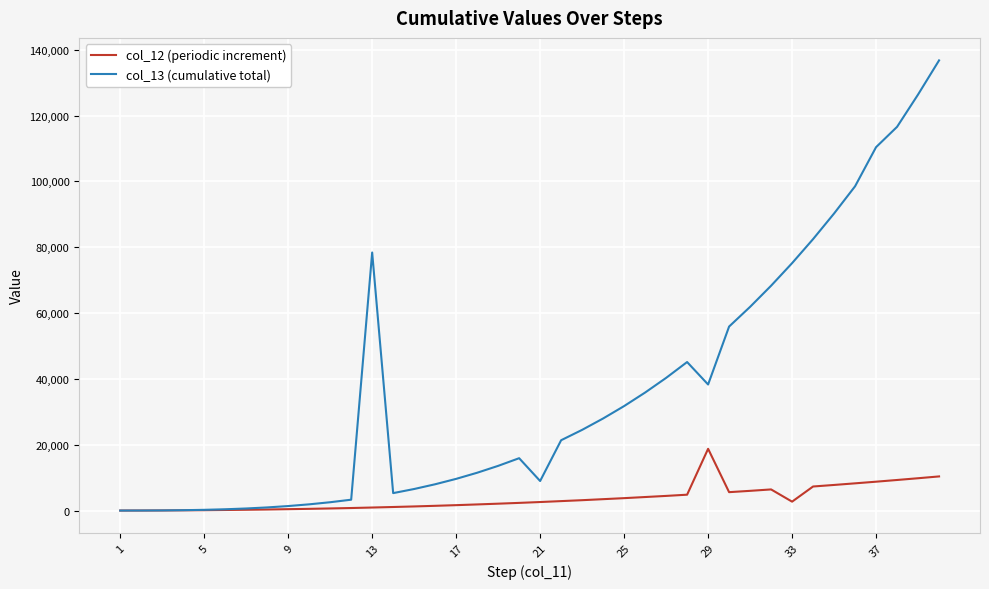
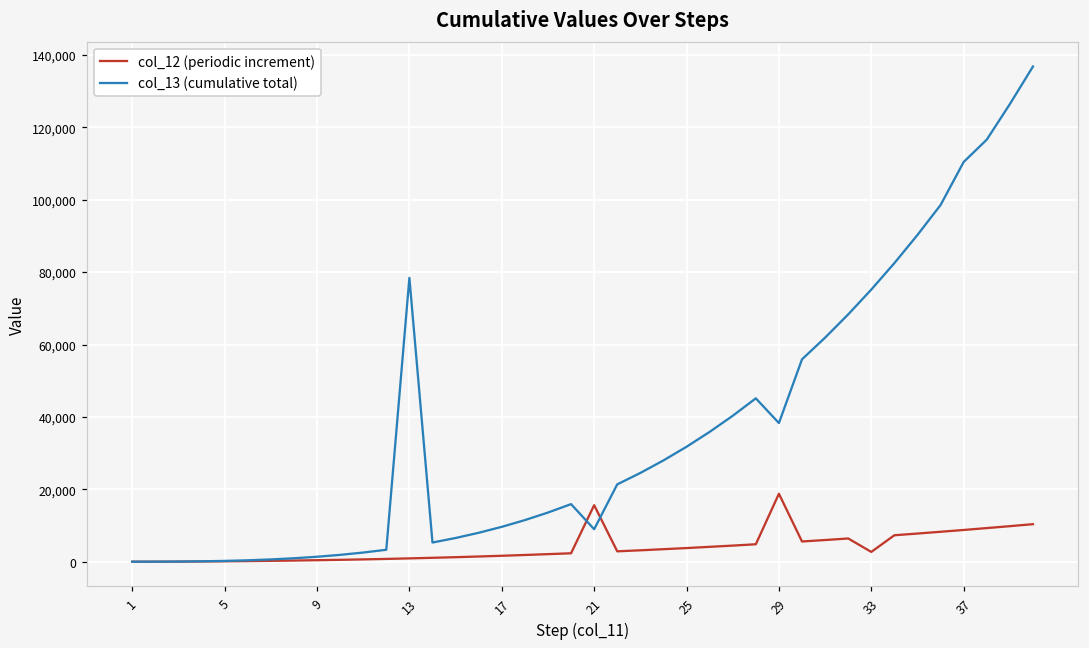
col_12 (periodic increment), 21: 3,000 -> 16,000
